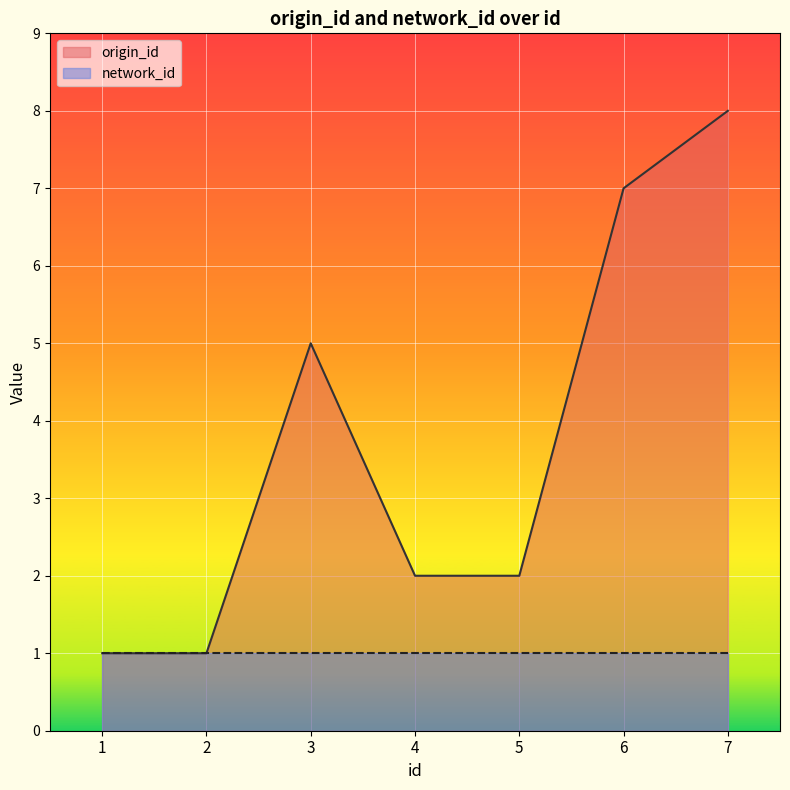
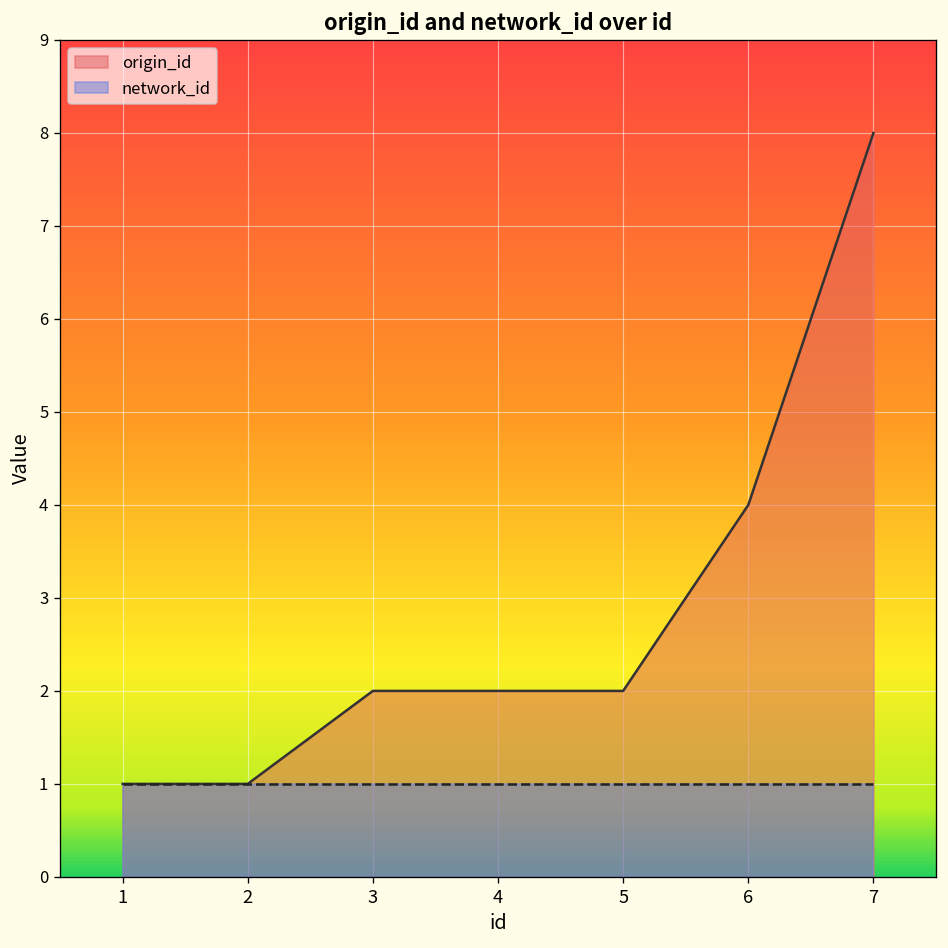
origin_id, 3: 5 -> 2
origin_id, 6: 7 -> 4
